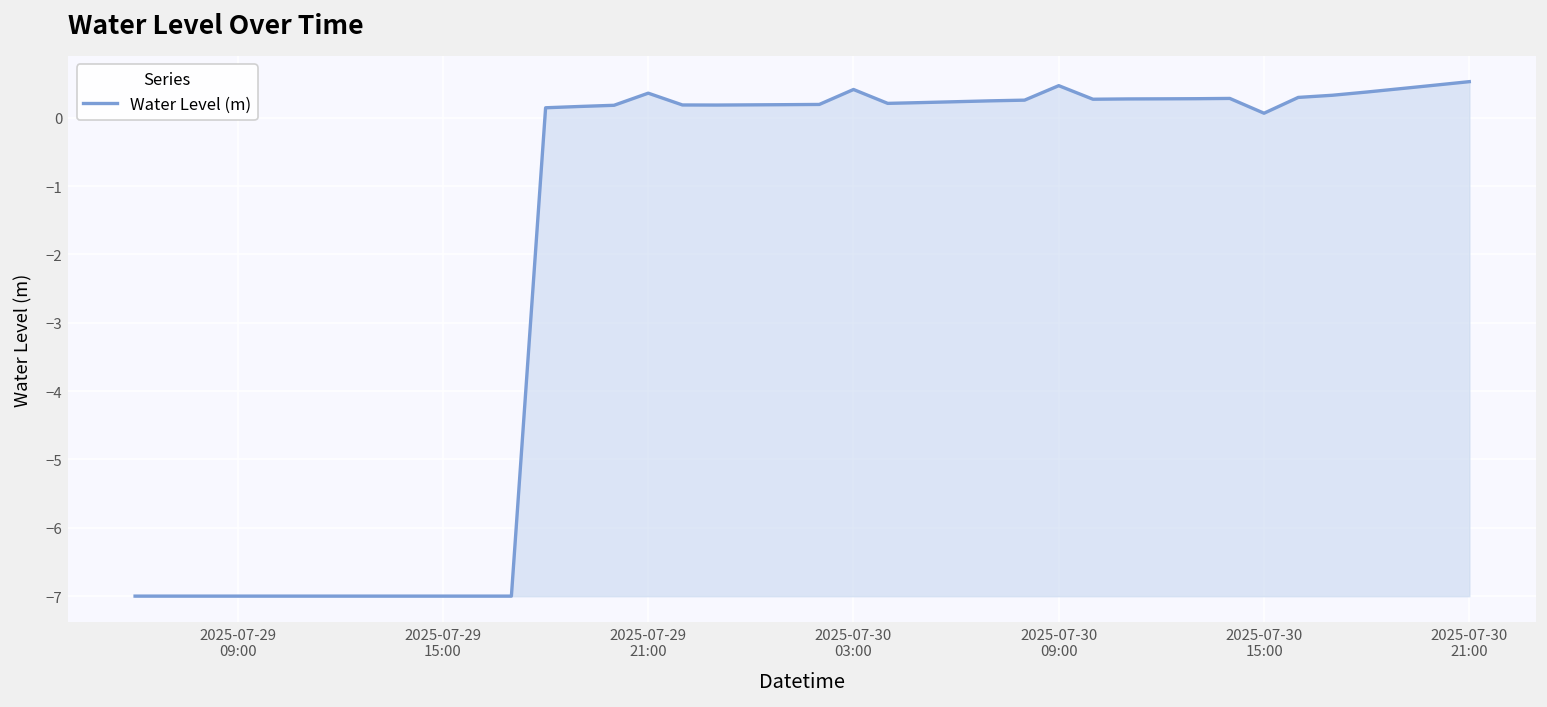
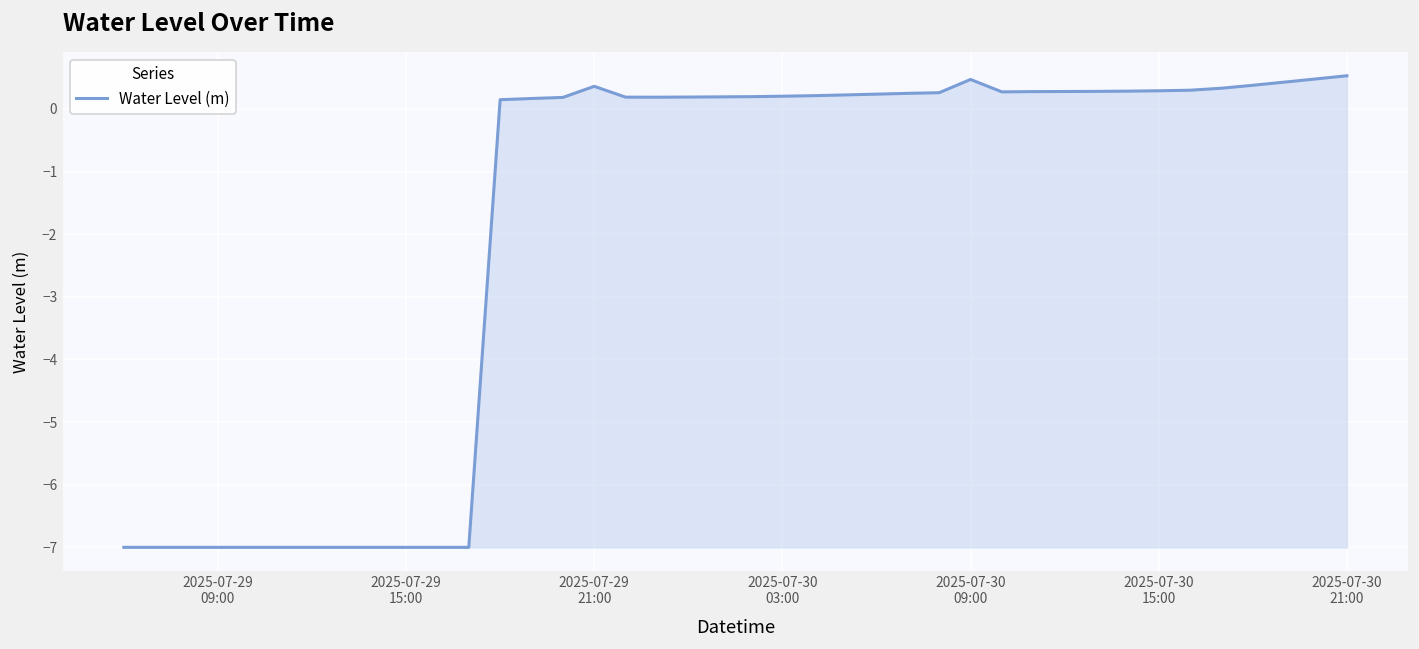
2025-07-30 03:00: 0.4 -> 0.2
2025-07-30 15:00: 0.1 -> 0.3
